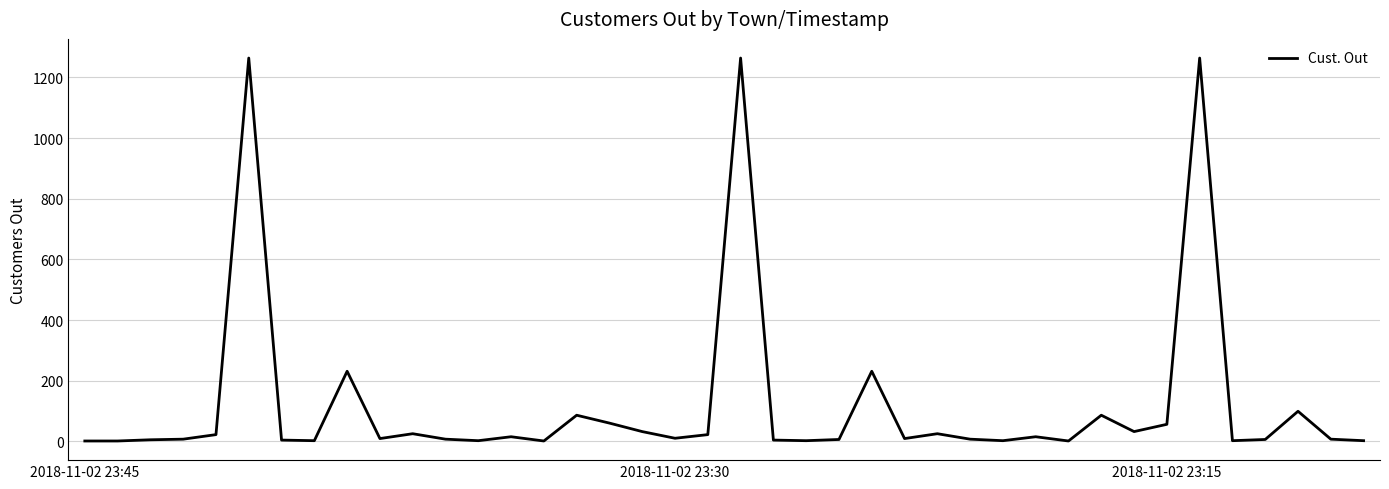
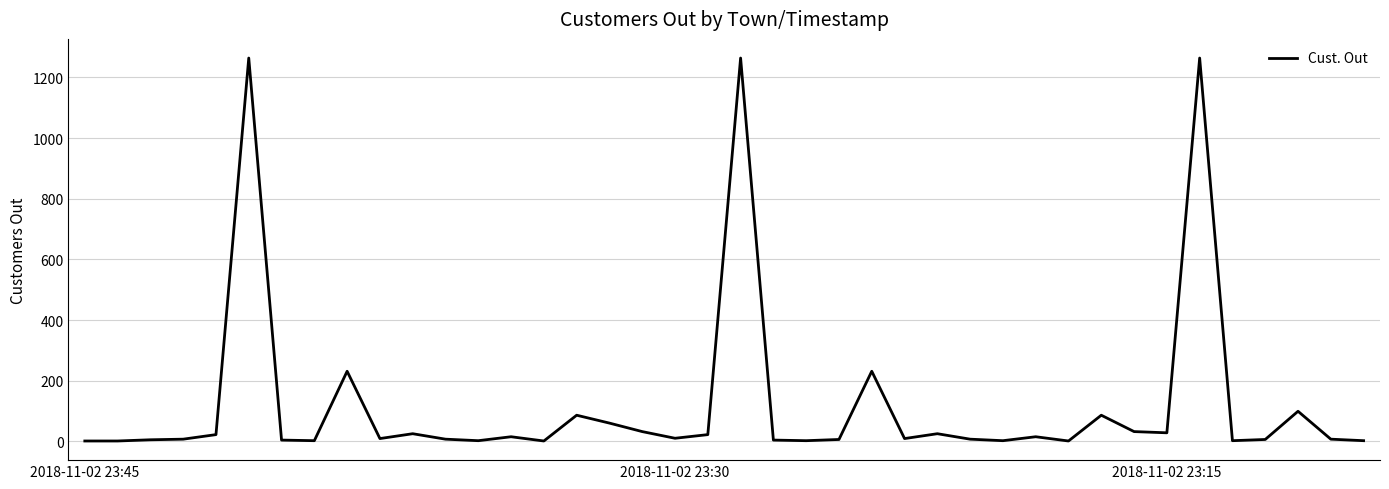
2018-11-02 23:15: 60 -> 30
